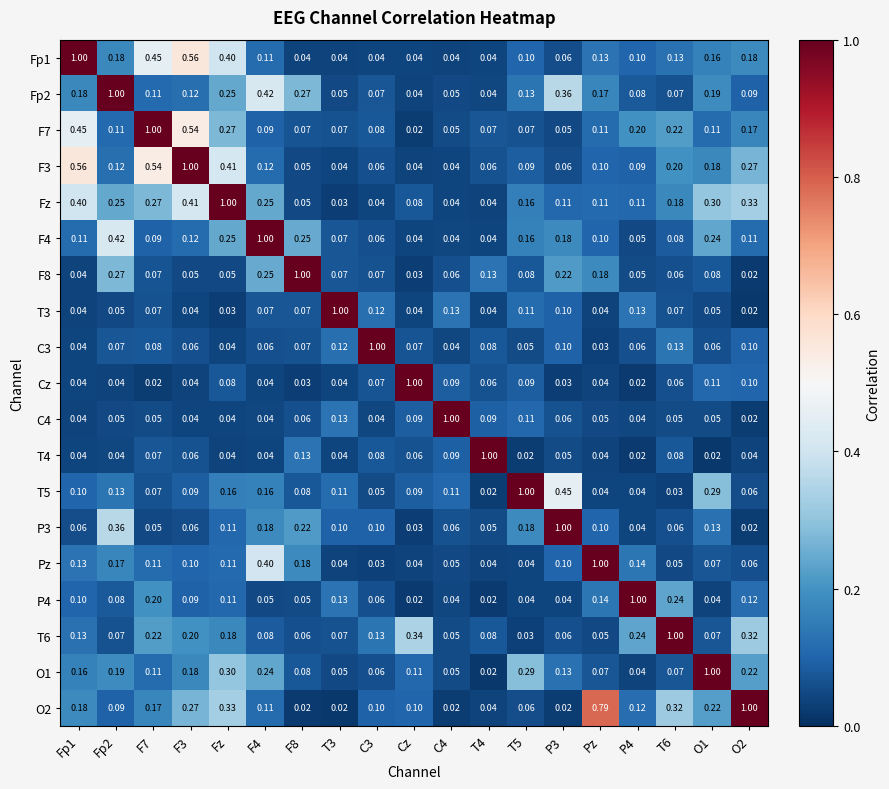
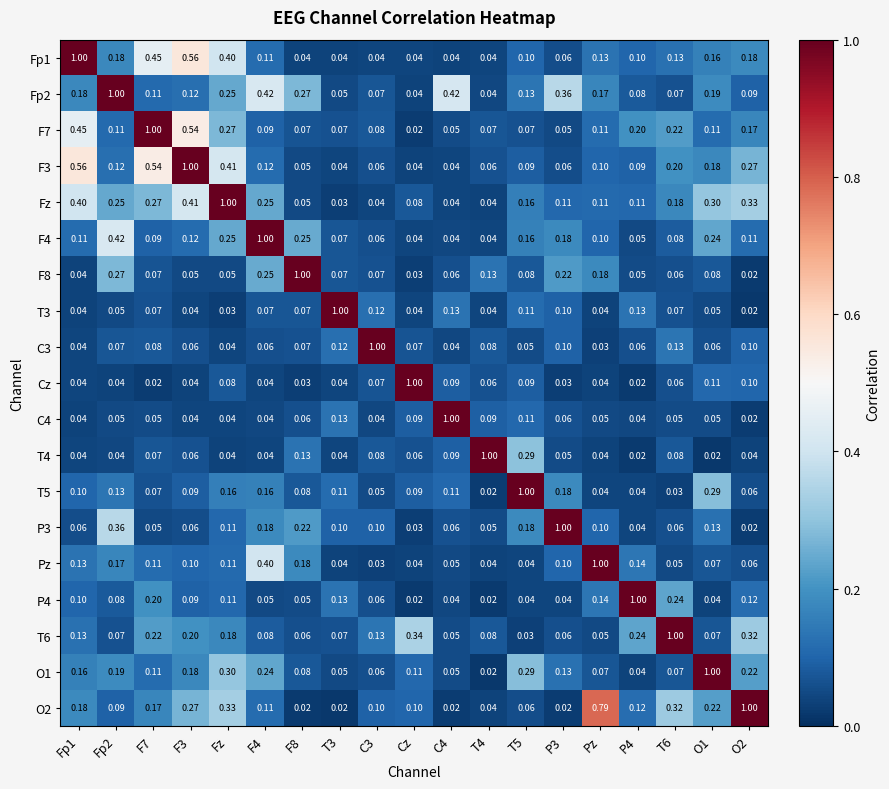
Fp2, C4: 0.05 -> 0.42
T4, T5: 0.02 -> 0.29
T5, P3: 0.45 -> 0.18
